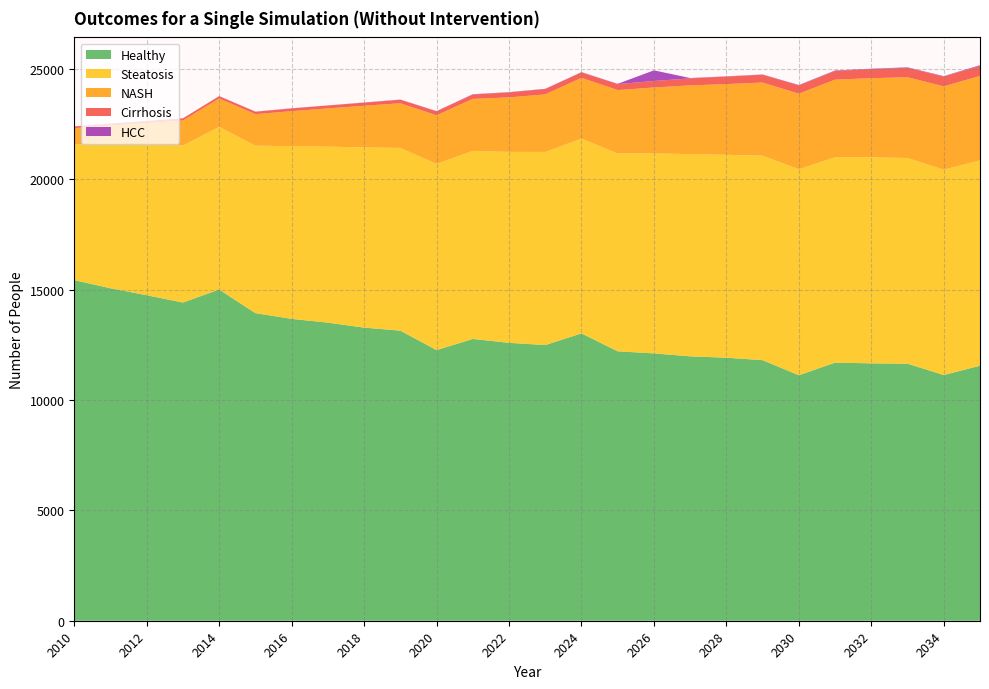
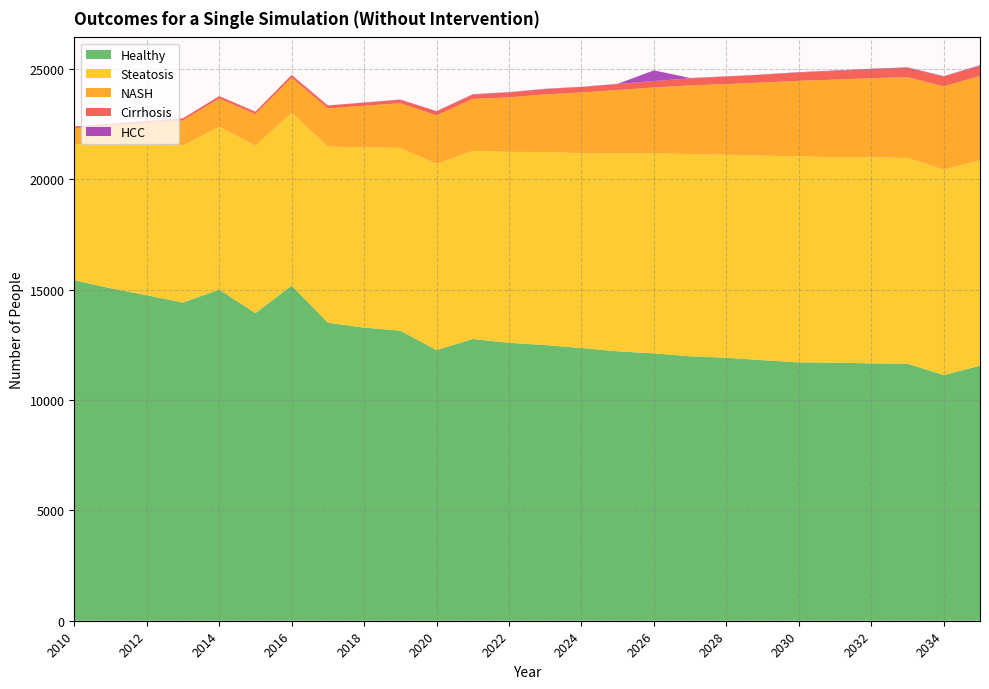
Healthy, 2016: 13700 -> 15200
Healthy, 2024: 13000 -> 12400
Healthy, 2030: 11100 -> 11700
